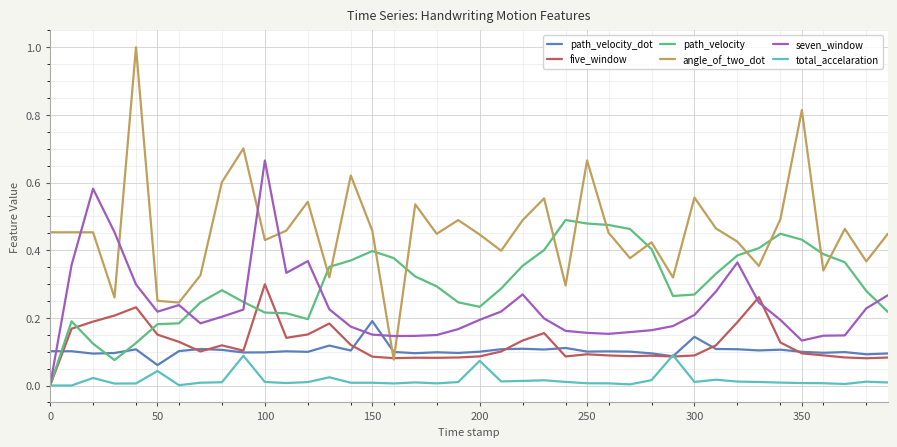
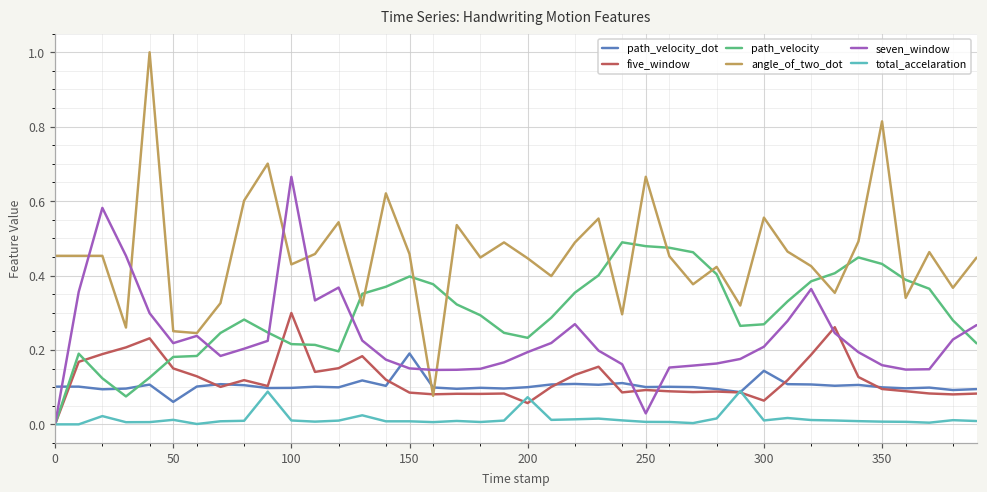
total_accelaration, 50: 0.04 -> 0.01
five_window, 200: 0.09 -> 0.06
seven_window, 250: 0.16 -> 0.03
five_window, 300: 0.09 -> 0.06
seven_window, 350: 0.13 -> 0.16
